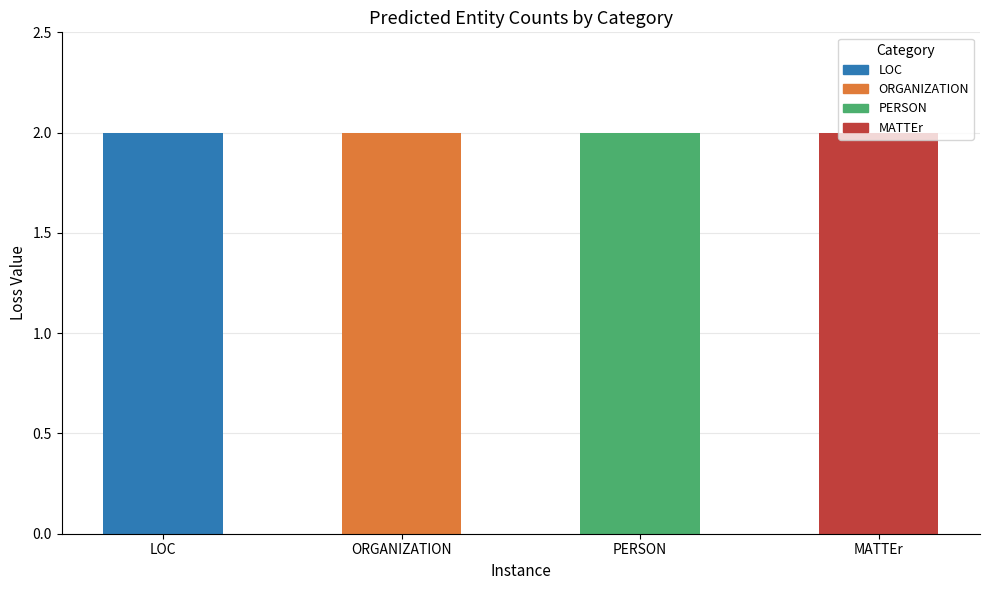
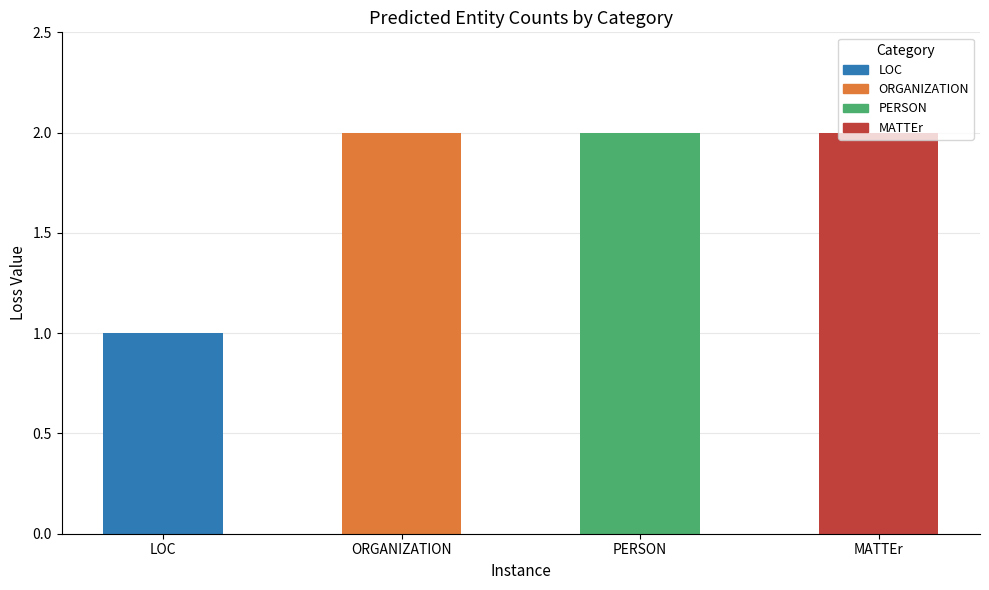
LOC: 2 -> 1
